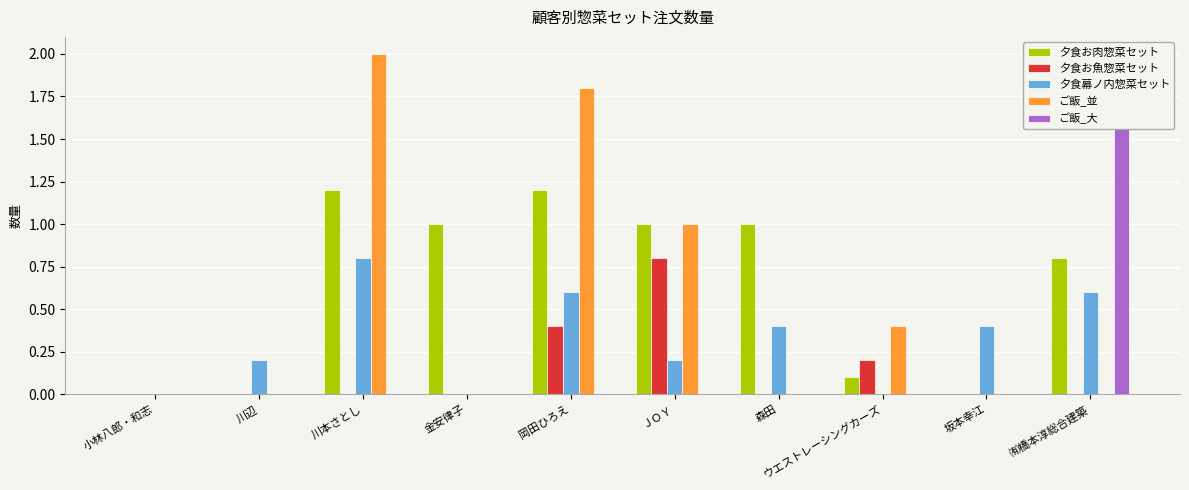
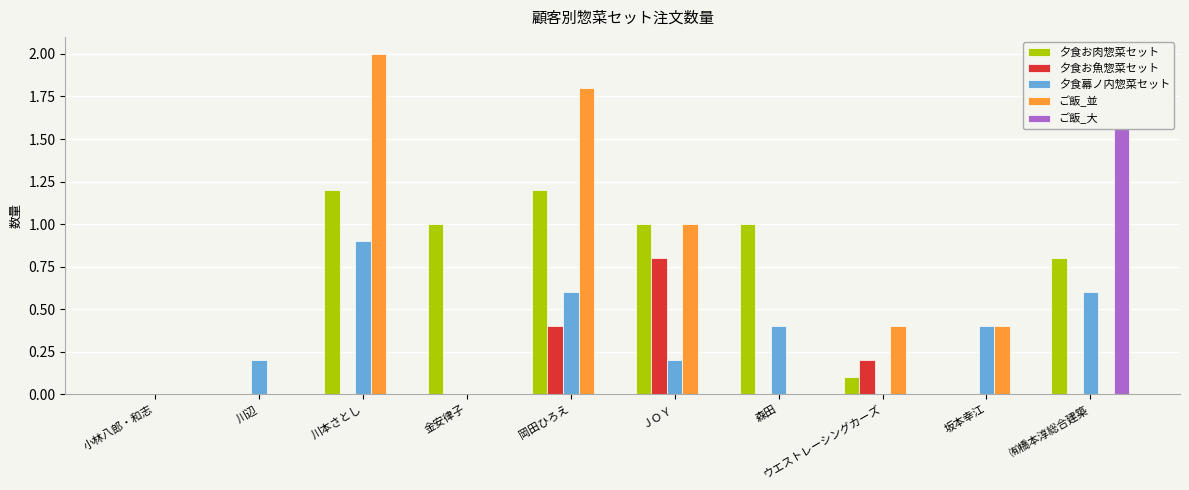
夕食幕ノ内惣菜セット, 川本さとし: 0.8 -> 0.9
ご飯_並, 坂本幸江: 0.0 -> 0.4
